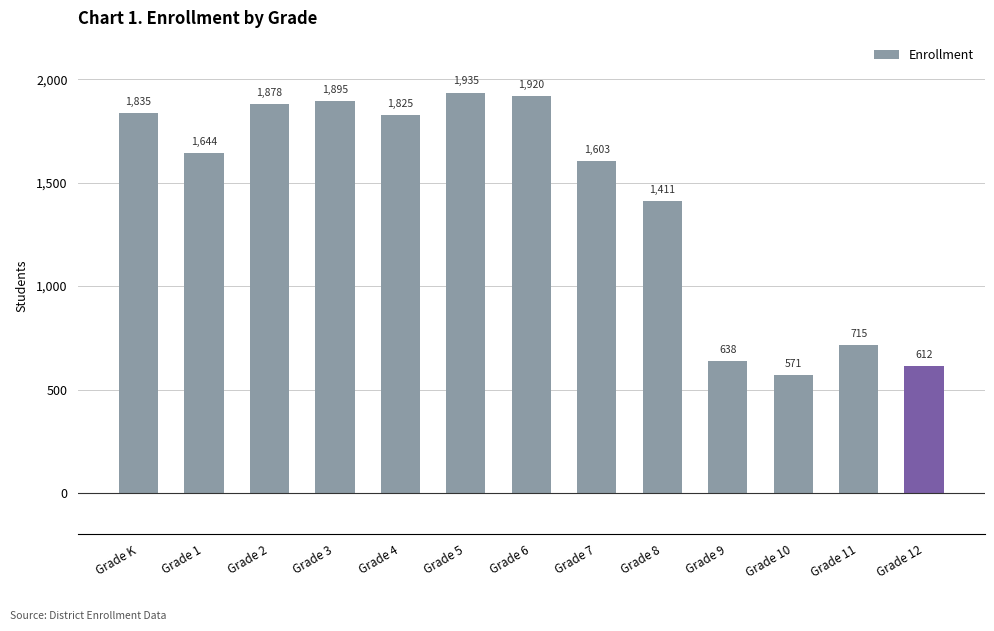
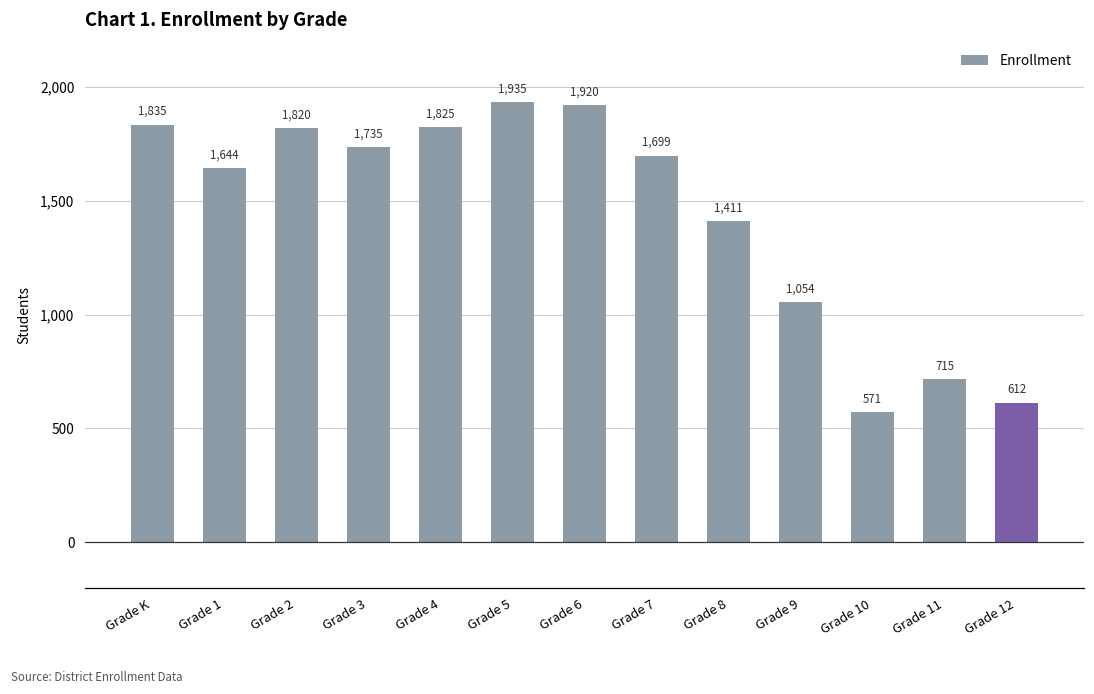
Grade 2: 1,878 -> 1,820
Grade 3: 1,895 -> 1,735
Grade 7: 1,603 -> 1,699
Grade 9: 638 -> 1,054
